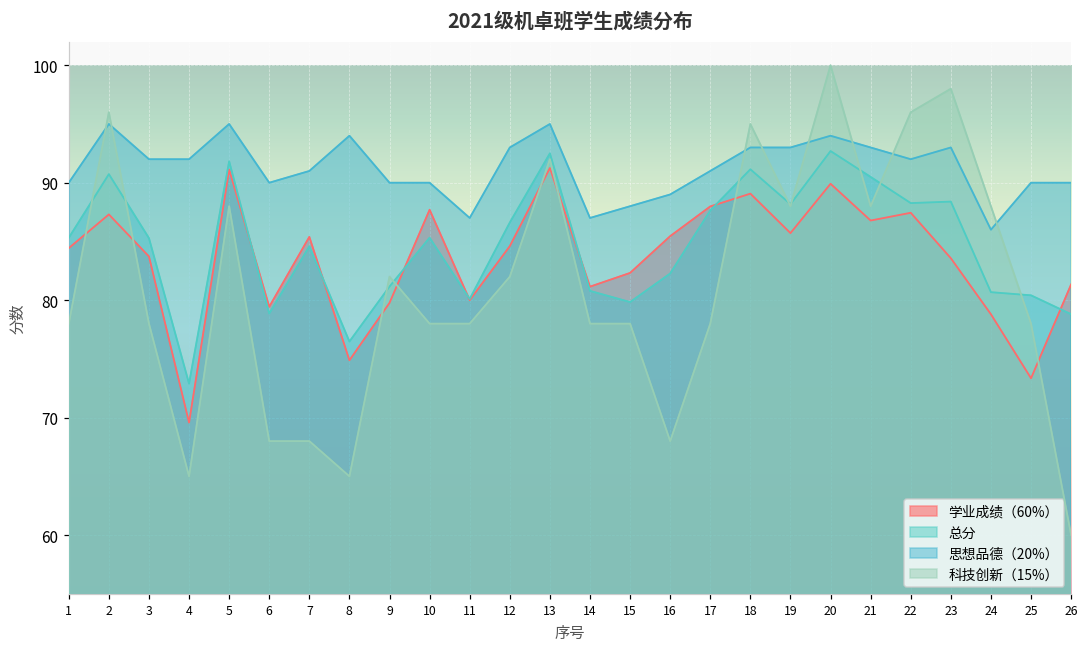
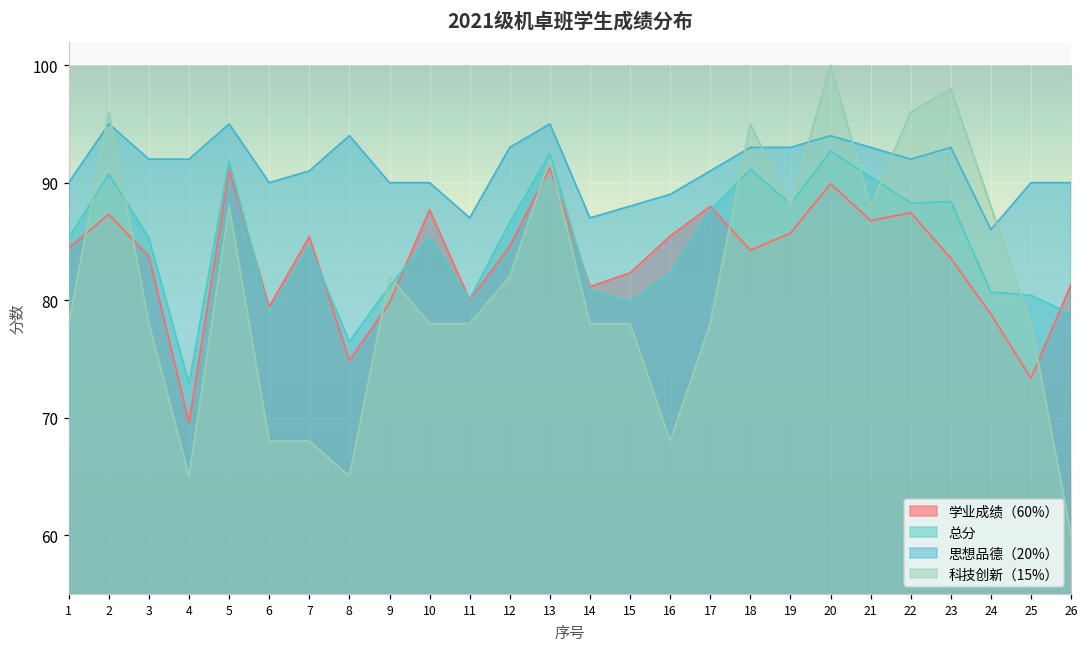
学业成绩（60%）, 18: 89.1 -> 84.3
